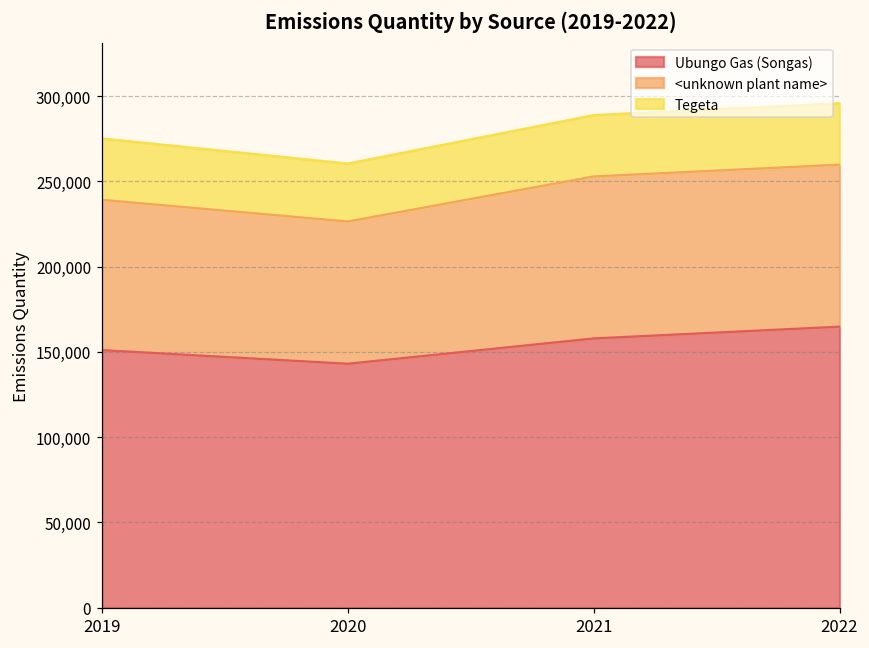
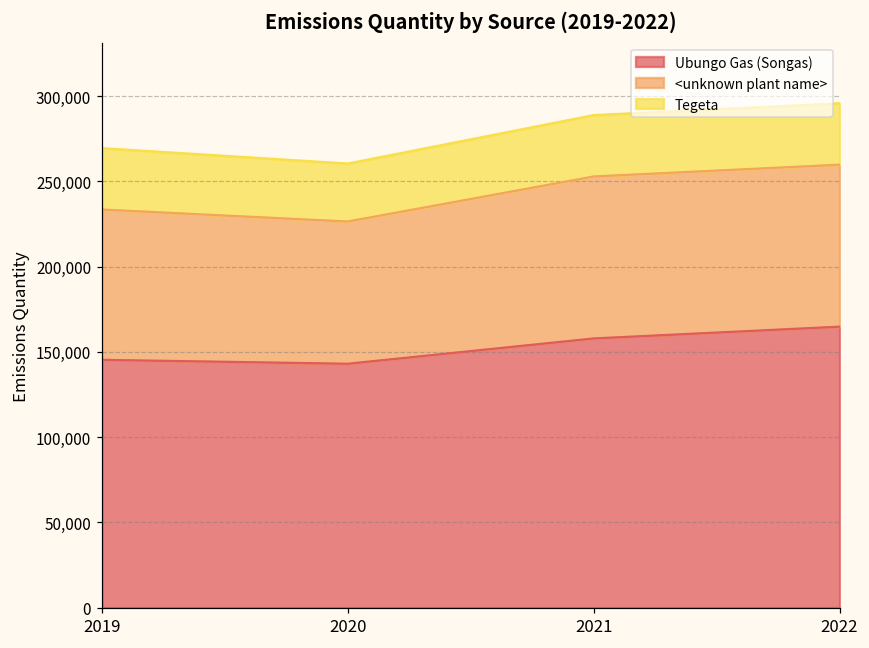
Ubungo Gas (Songas), 2019: 151,000 -> 145,000
